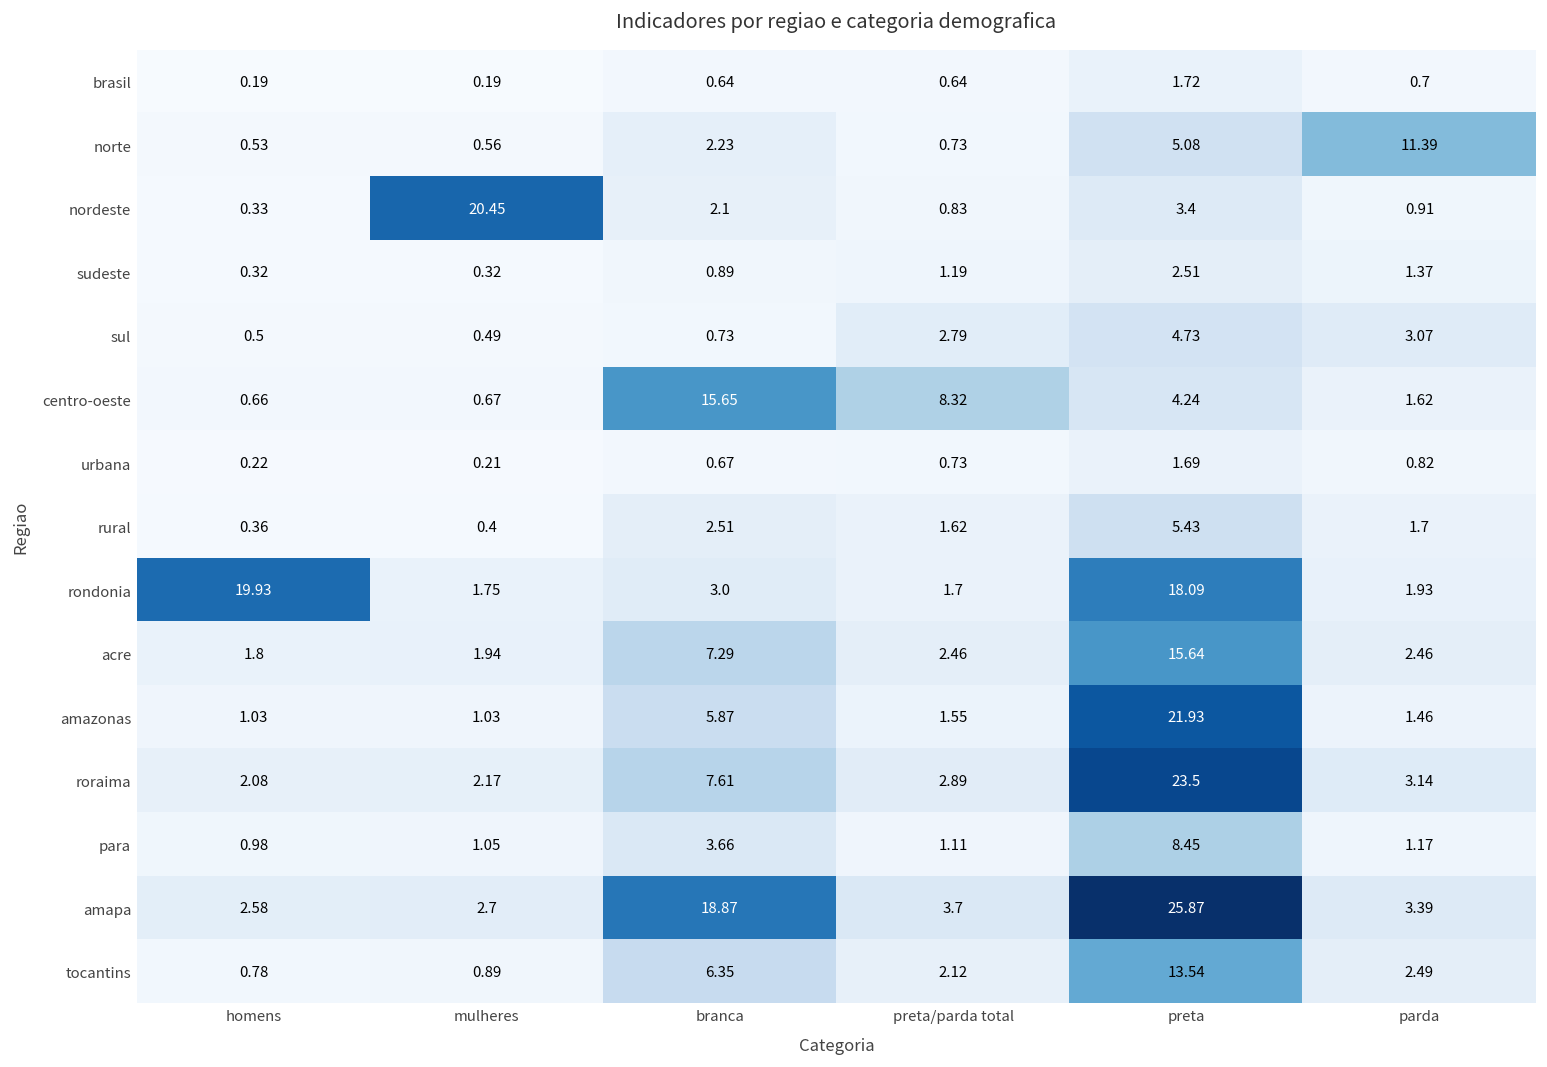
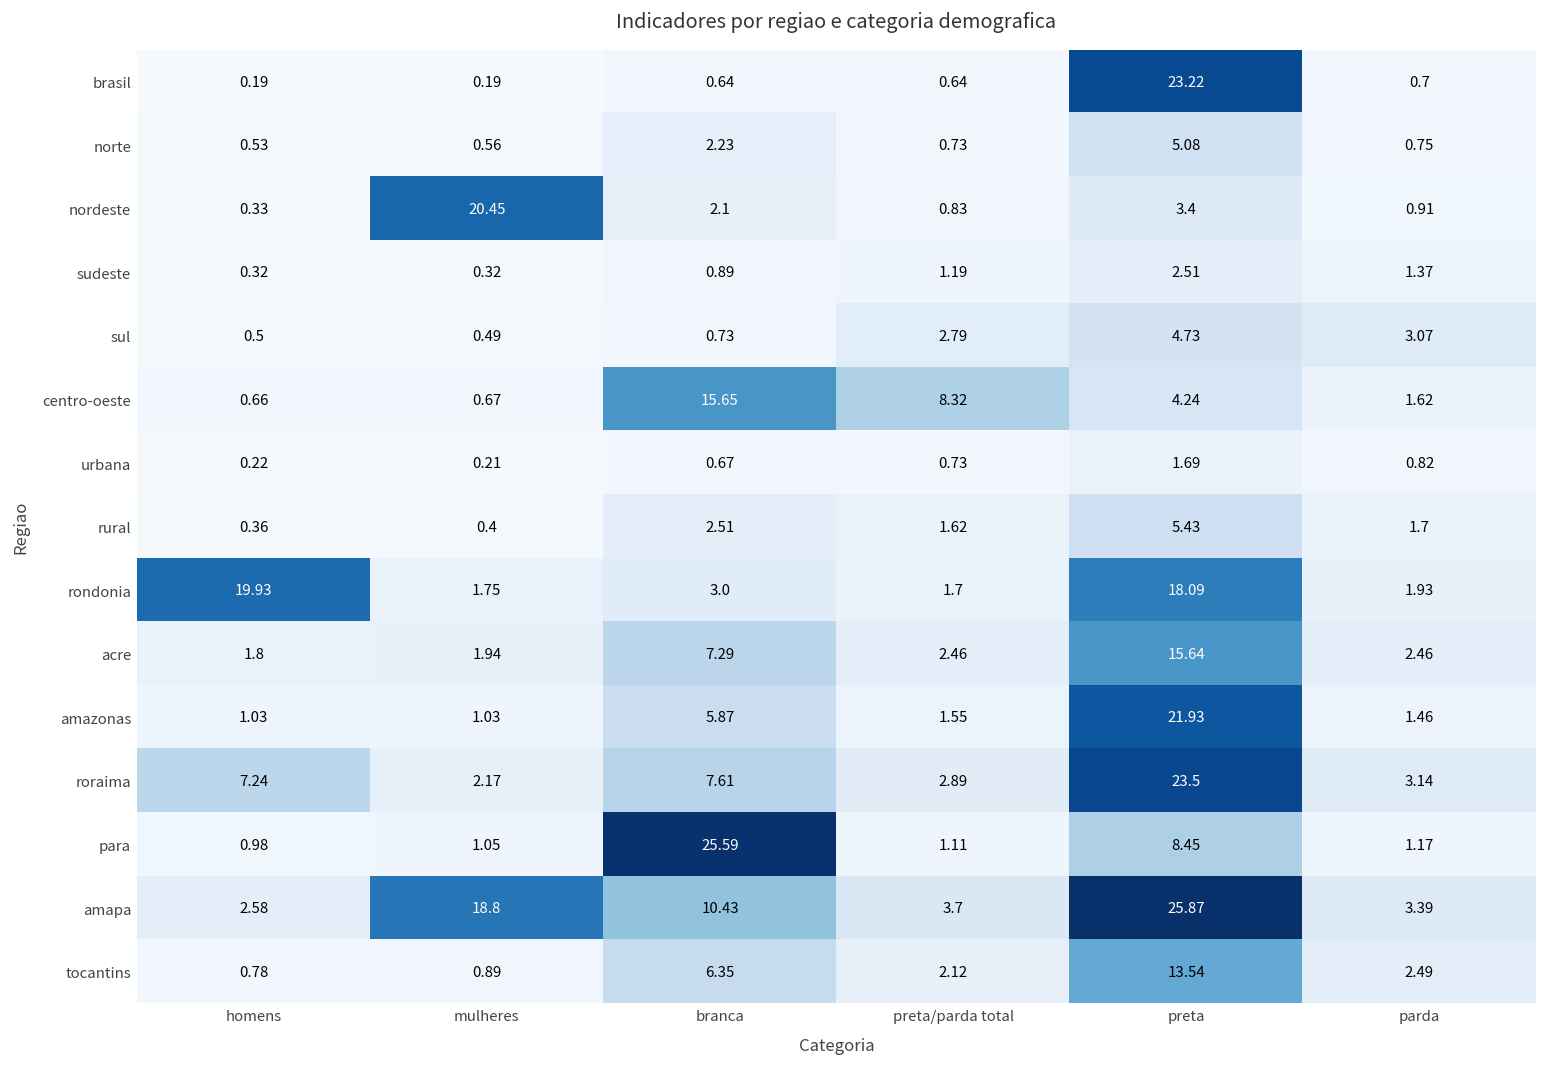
brasil, preta: 1.72 -> 23.22
norte, parda: 11.39 -> 0.75
roraima, homens: 2.08 -> 7.24
para, branca: 3.66 -> 25.59
amapa, mulheres: 2.7 -> 18.8
amapa, branca: 18.87 -> 10.43
